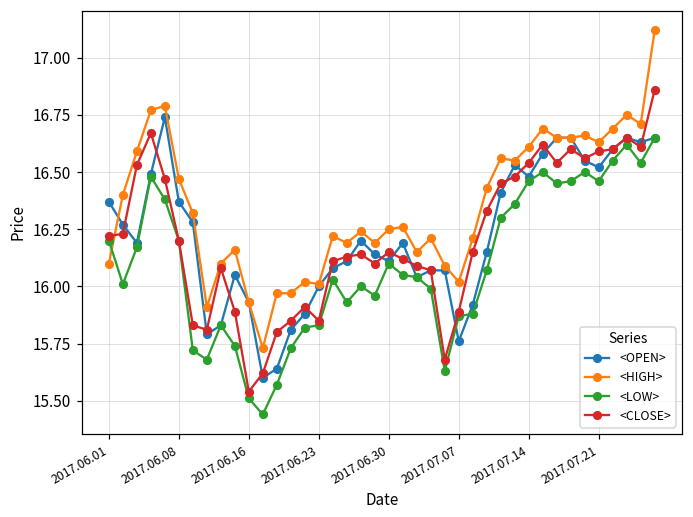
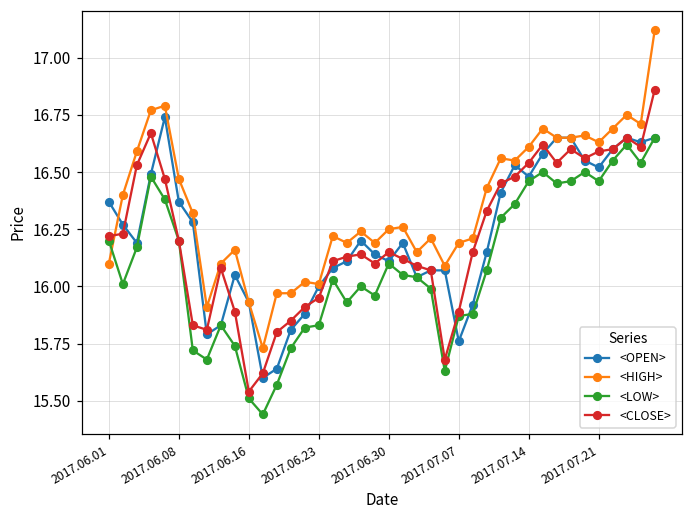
<CLOSE>, 2017.06.23: 15.85 -> 15.95
<HIGH>, 2017.07.07: 16.02 -> 16.19
